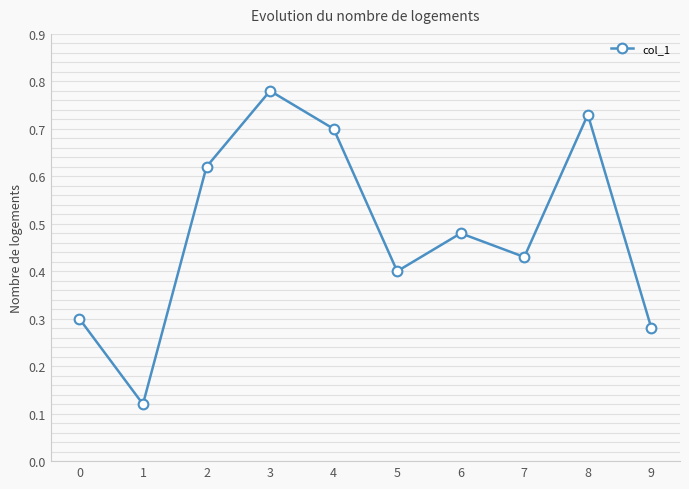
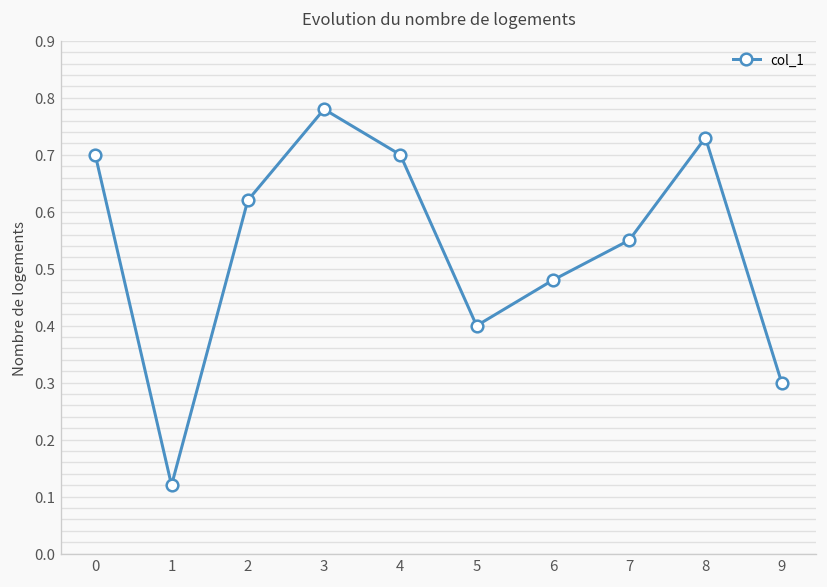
0: 0.3 -> 0.7
7: 0.43 -> 0.55
9: 0.28 -> 0.30
